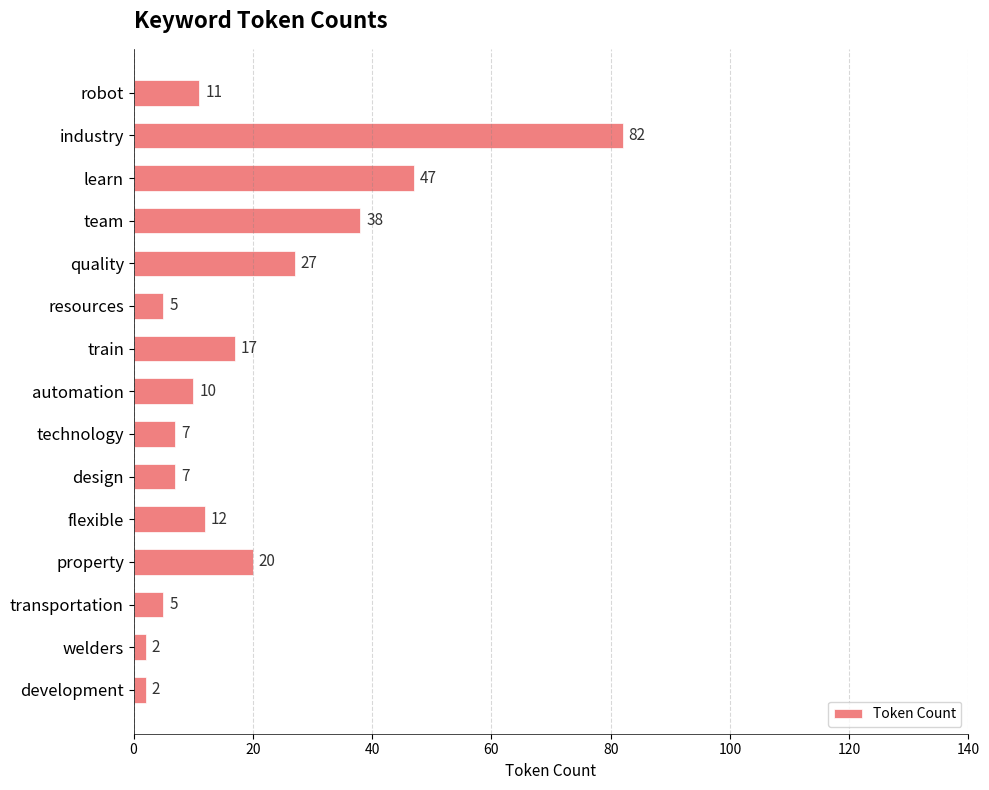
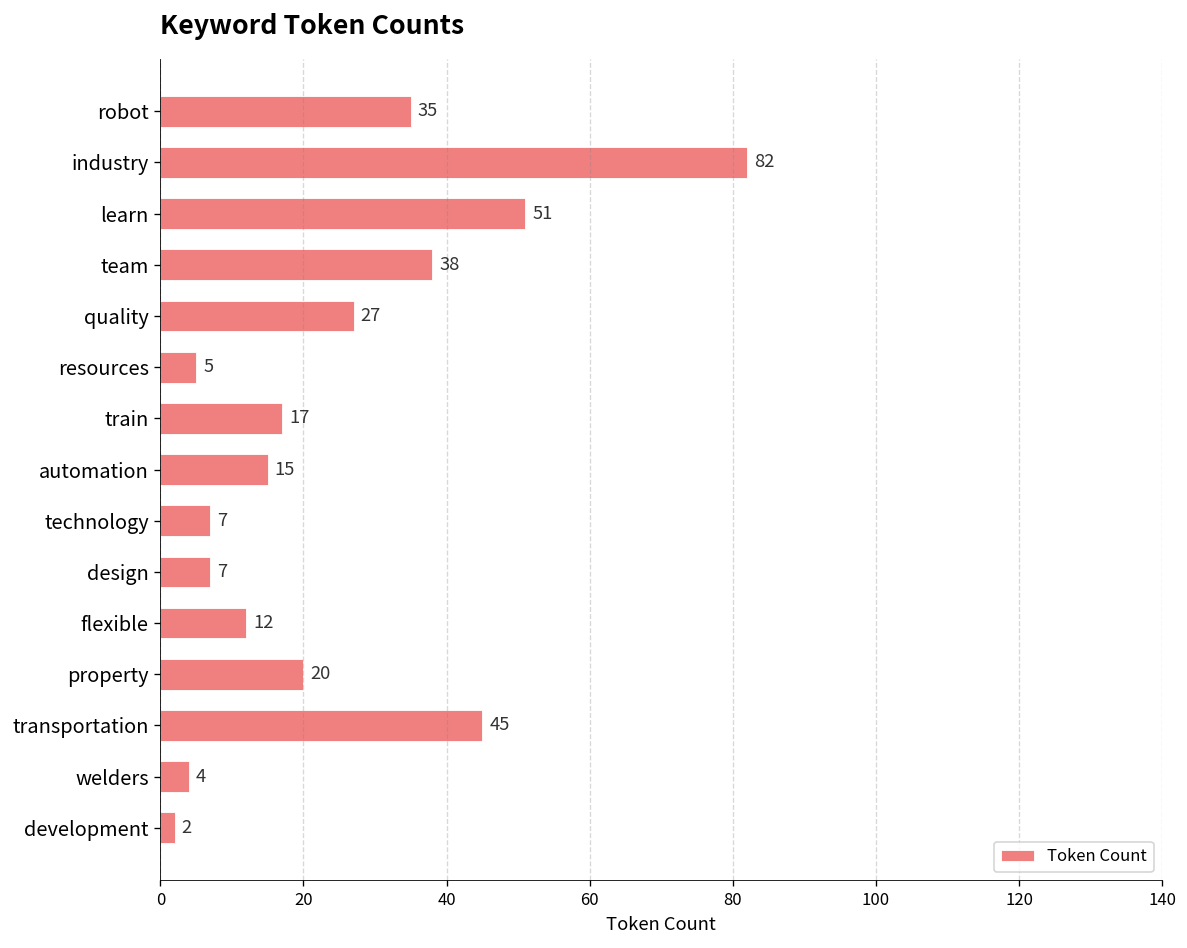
robot: 11 -> 35
learn: 47 -> 51
automation: 10 -> 15
transportation: 5 -> 45
welders: 2 -> 4
